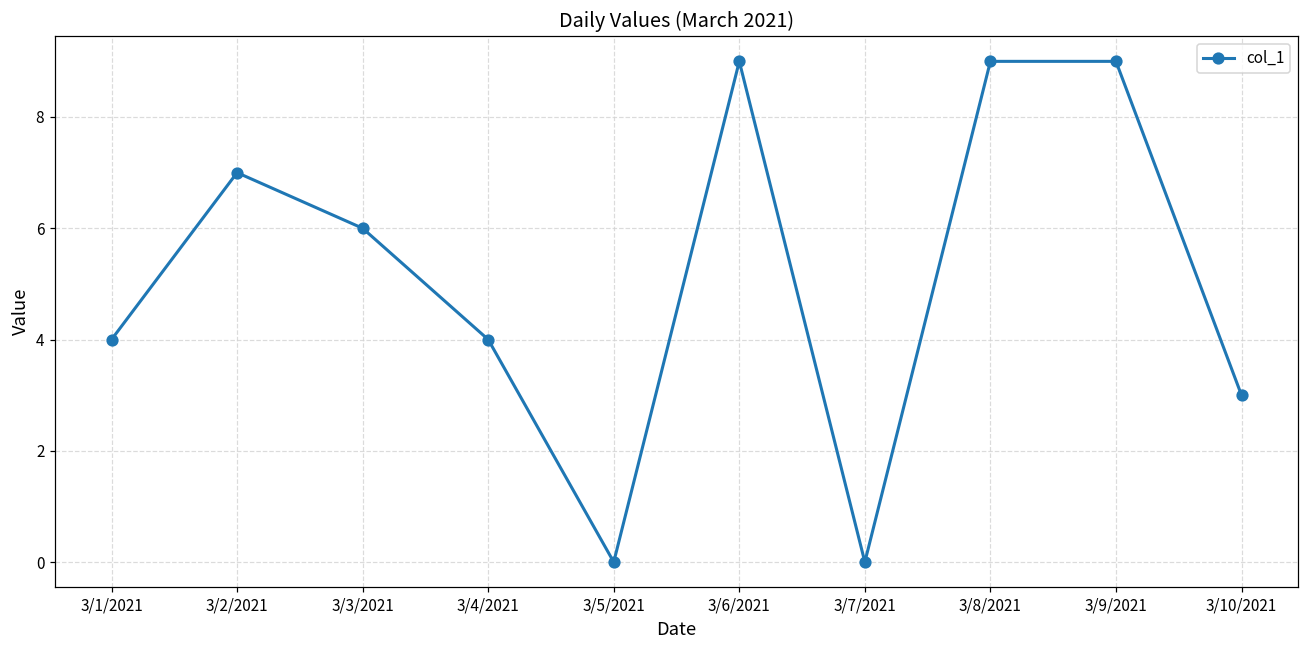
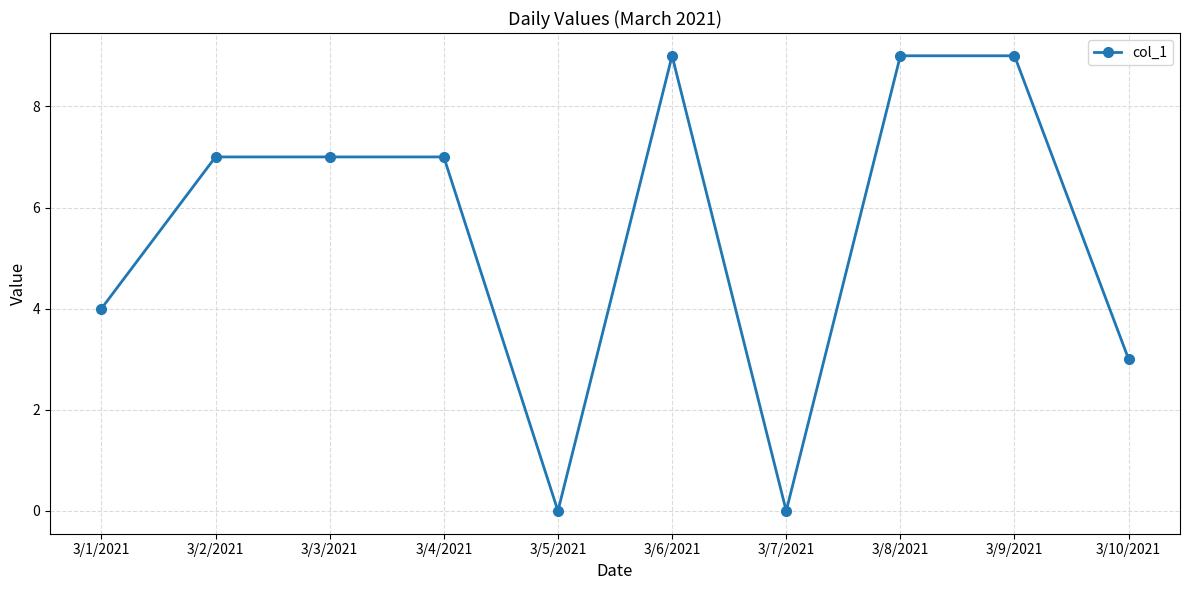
3/3/2021: 6 -> 7
3/4/2021: 4 -> 7
